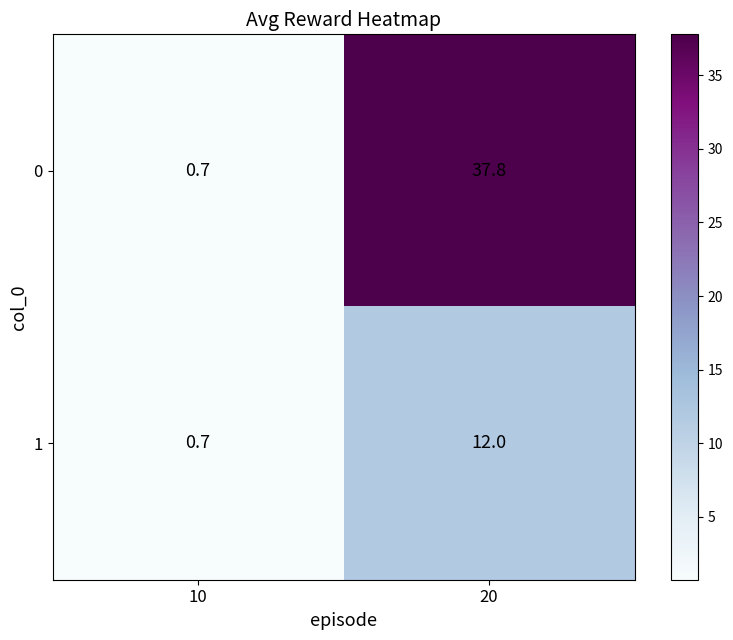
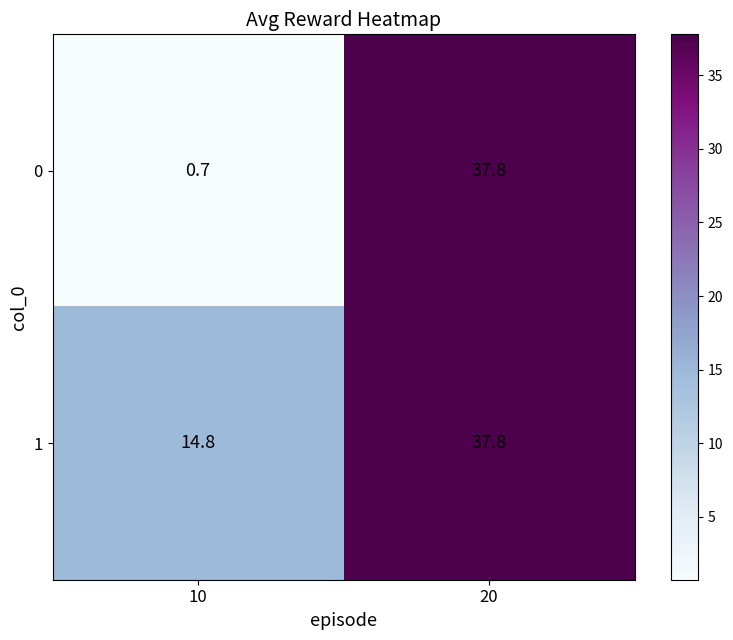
1, 10: 0.7 -> 14.8
1, 20: 12.0 -> 37.8
